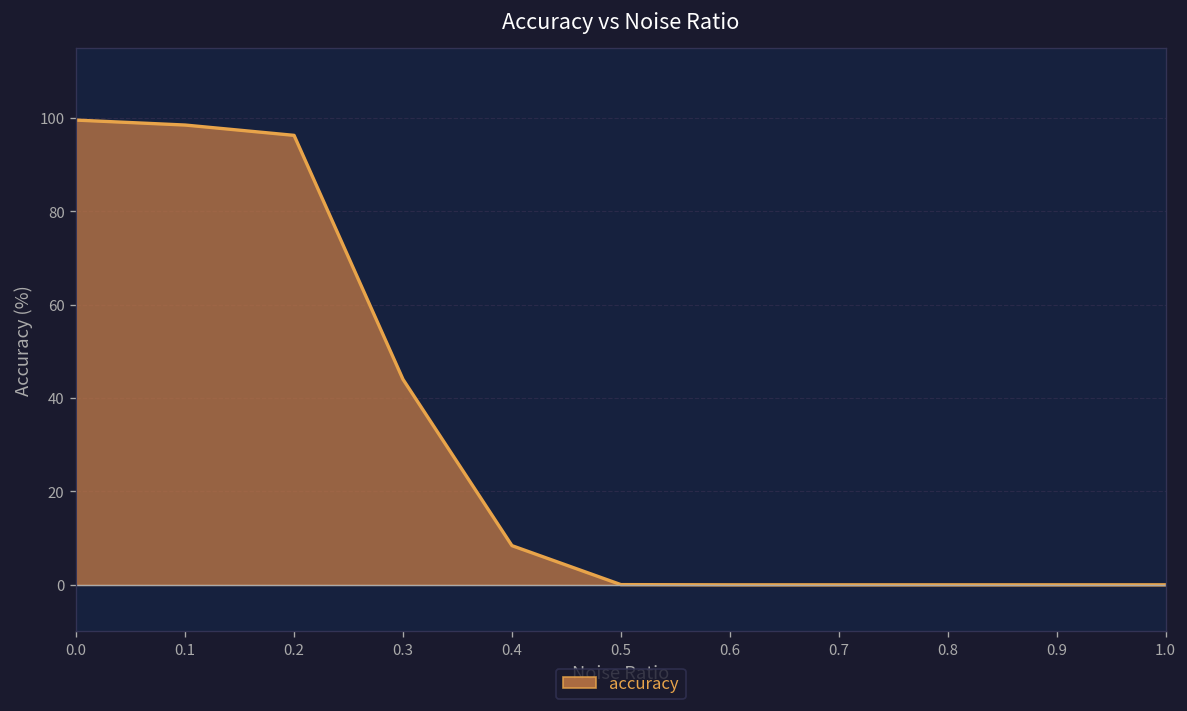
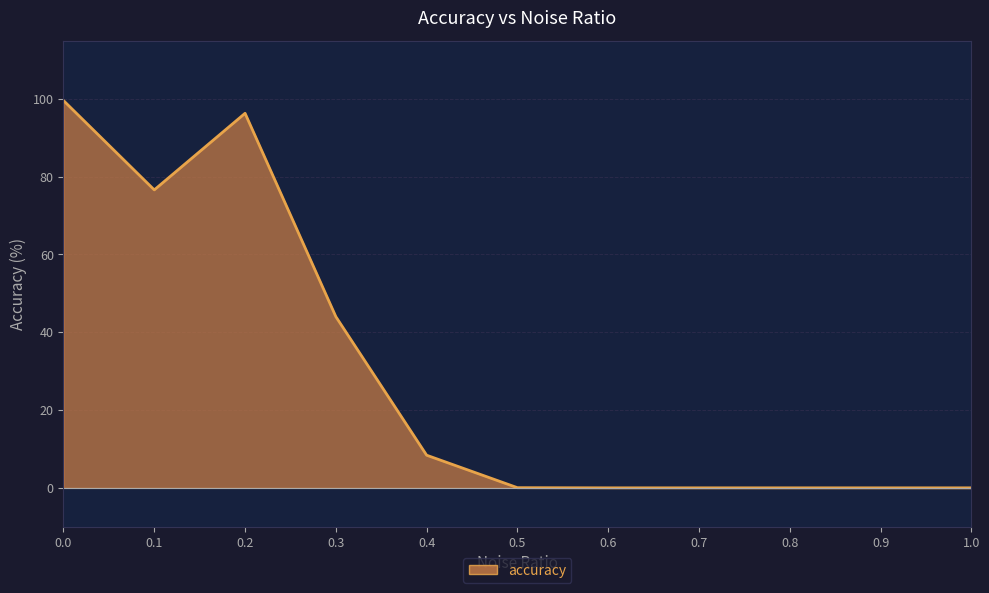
0.1: 99 -> 77
